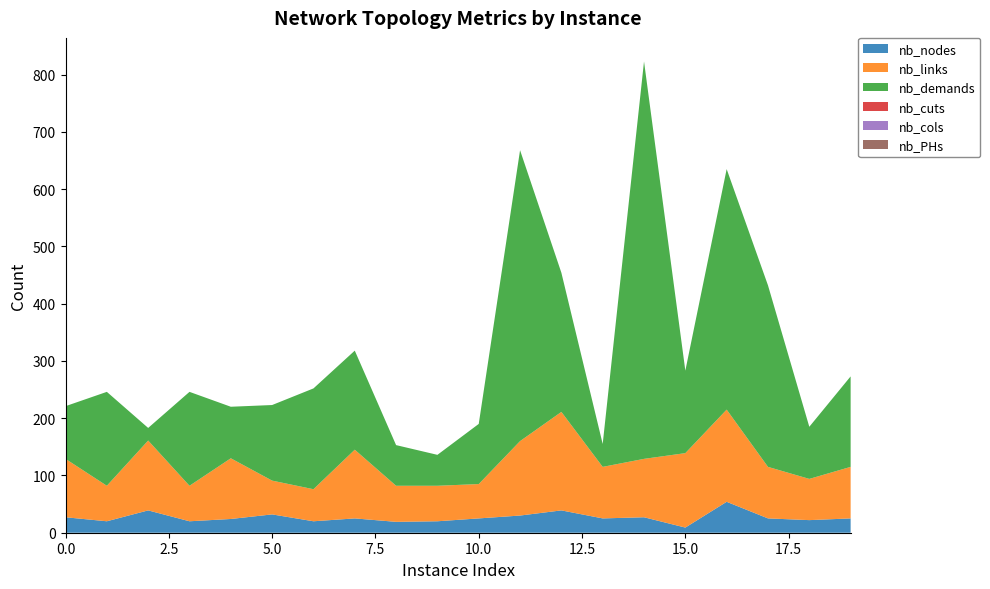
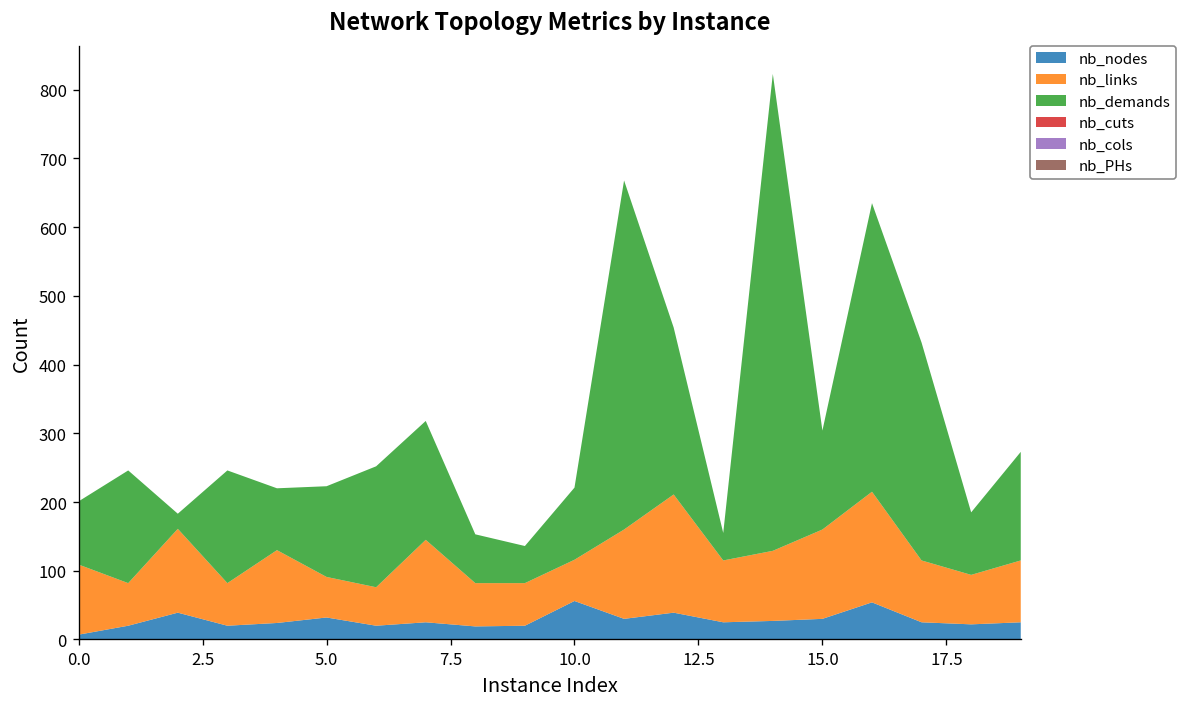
nb_nodes, 0.0: 30 -> 10
nb_nodes, 10.0: 30 -> 60
nb_nodes, 15.0: 10 -> 30
